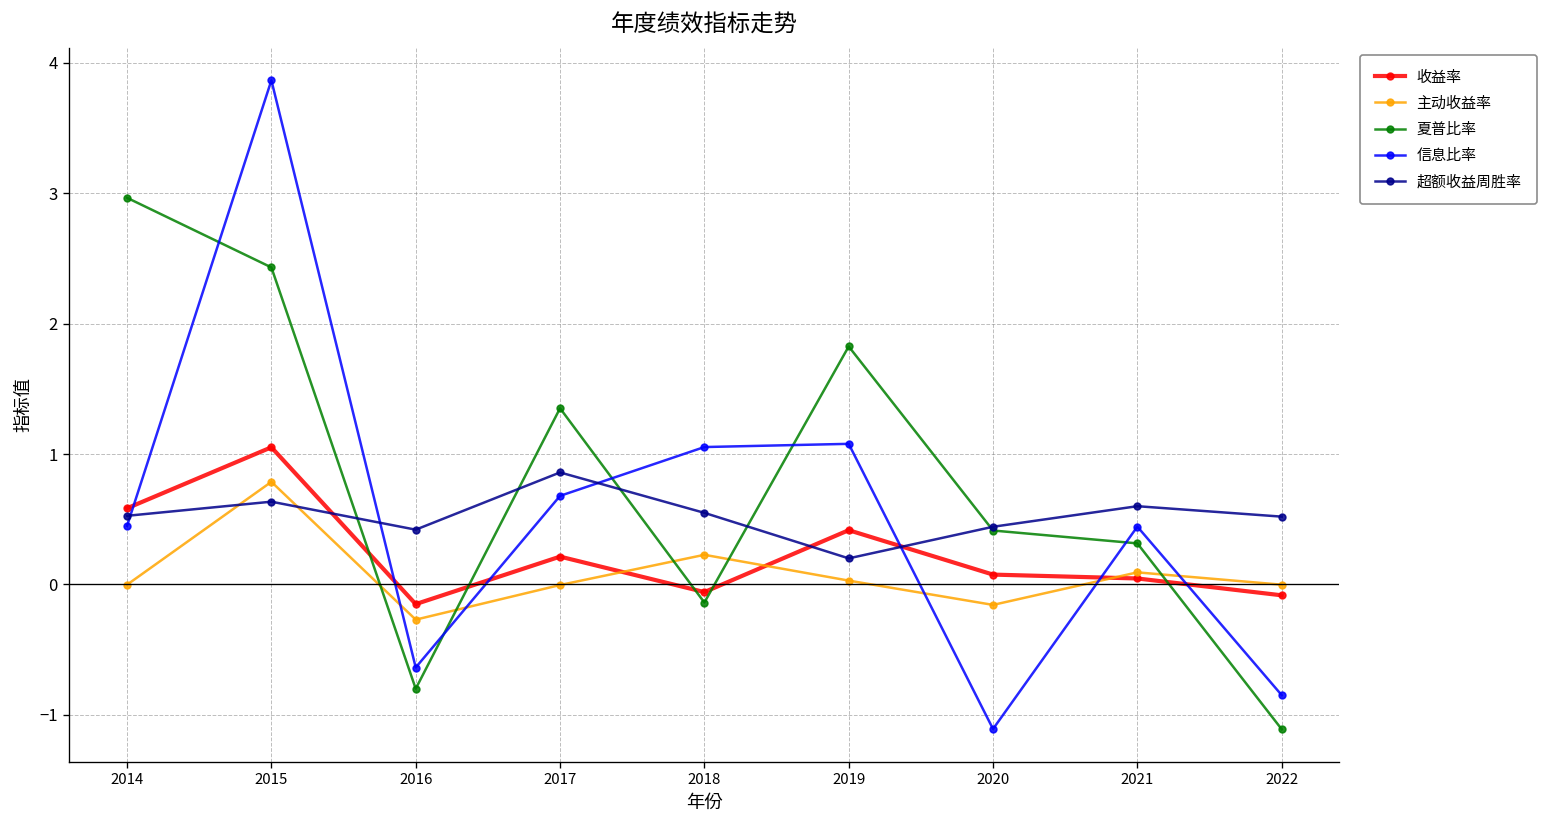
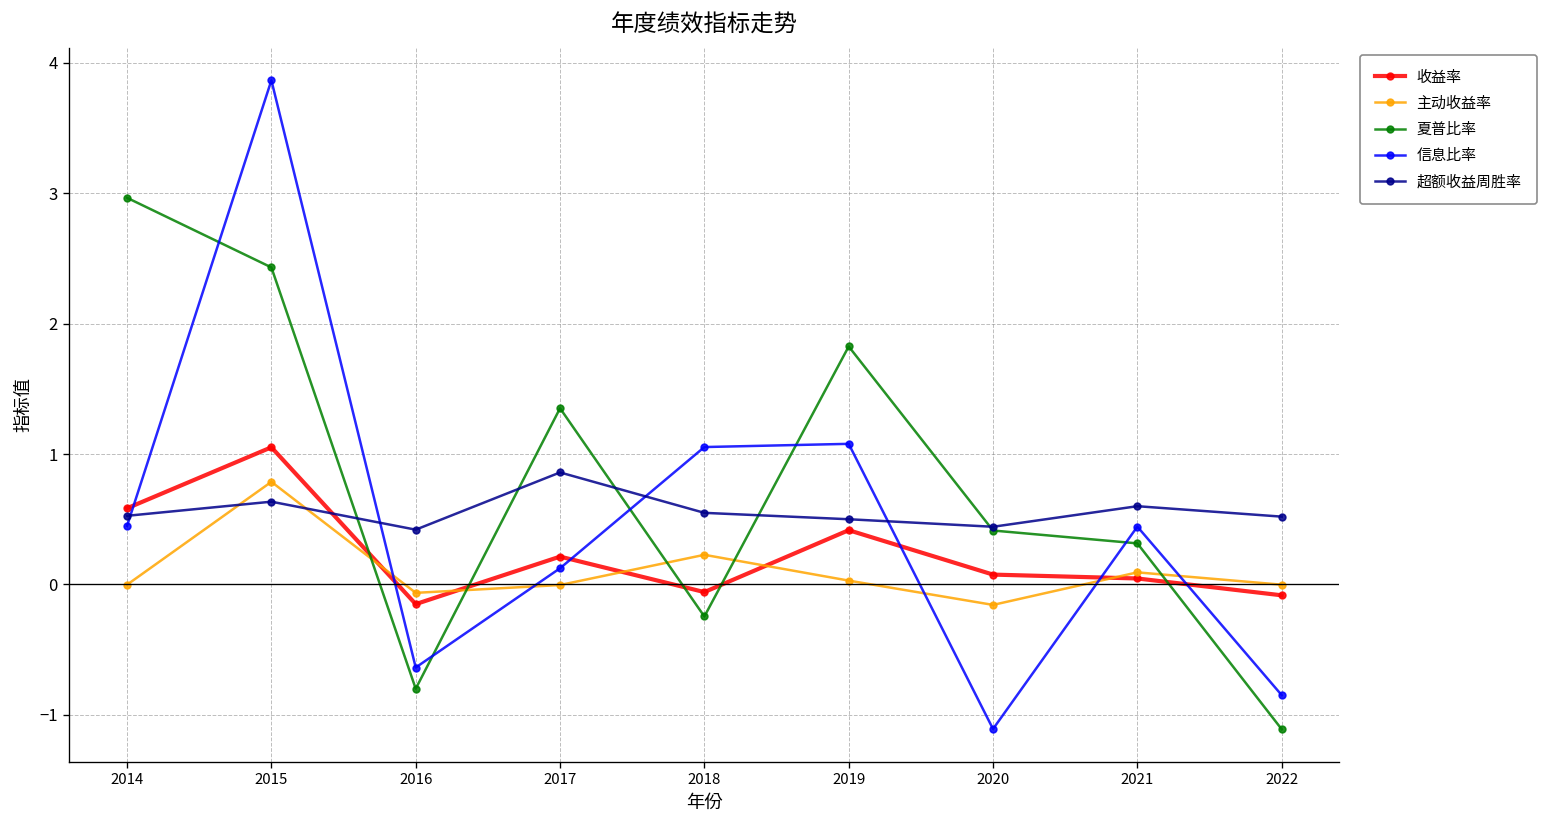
主动收益率, 2016: -0.27 -> -0.06
信息比率, 2017: 0.68 -> 0.12
夏普比率, 2018: -0.14 -> -0.25
超额收益周胜率, 2019: 0.2 -> 0.5
